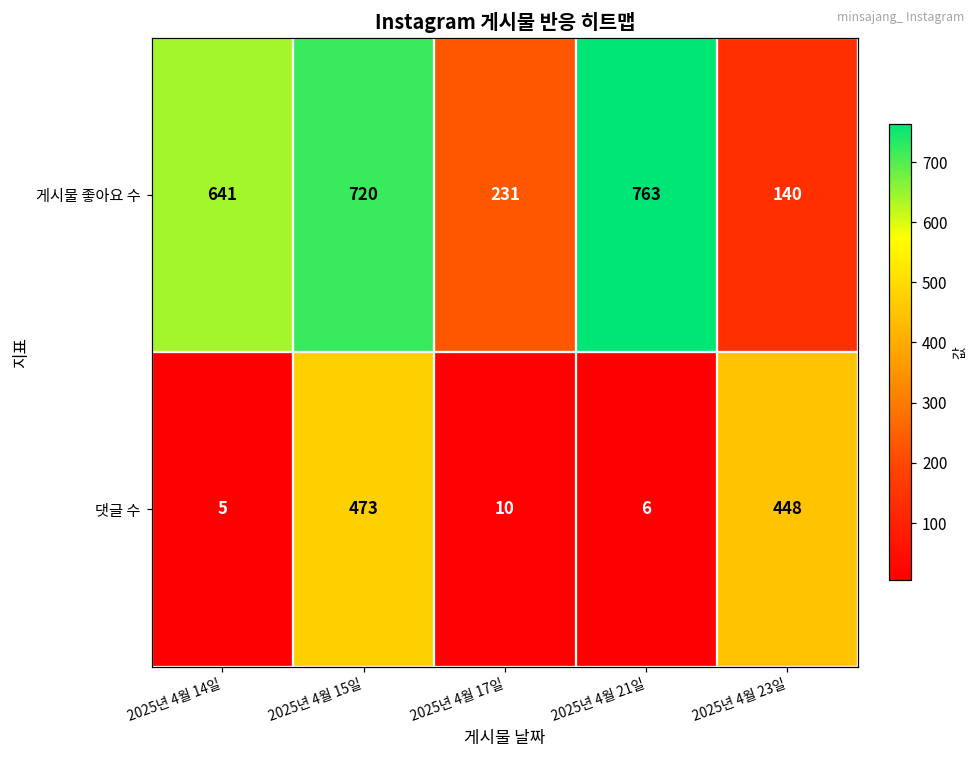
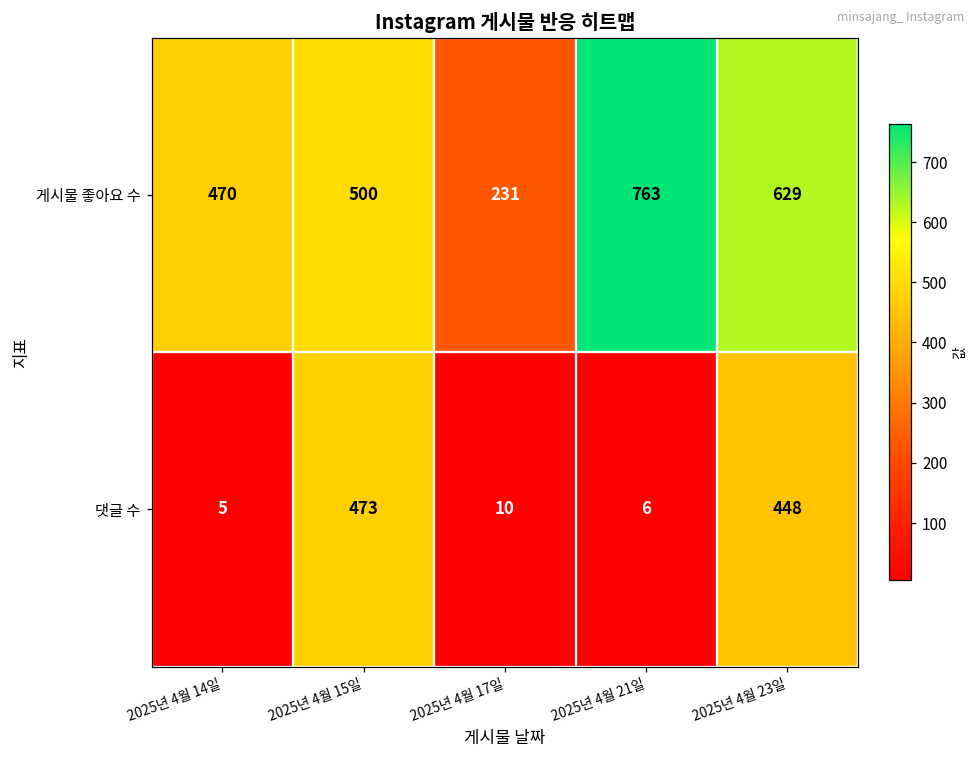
게시물 좋아요 수, 2025년 4월 14일: 641 -> 470
게시물 좋아요 수, 2025년 4월 15일: 720 -> 500
게시물 좋아요 수, 2025년 4월 23일: 140 -> 629
